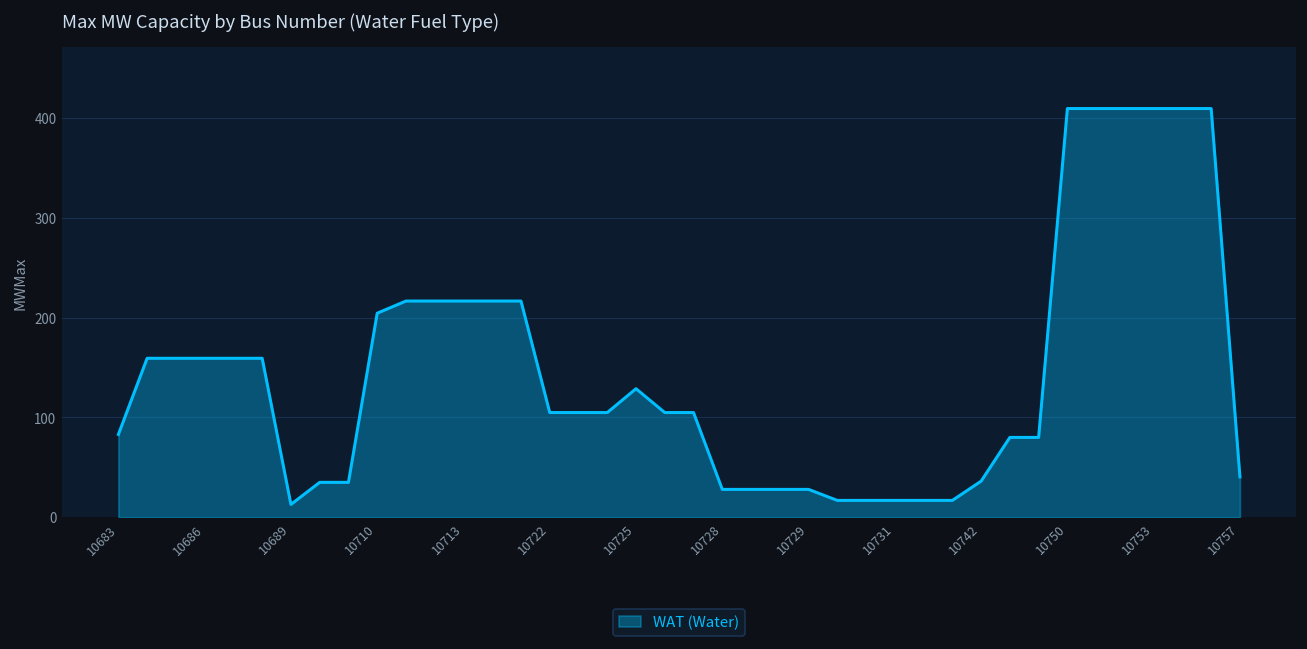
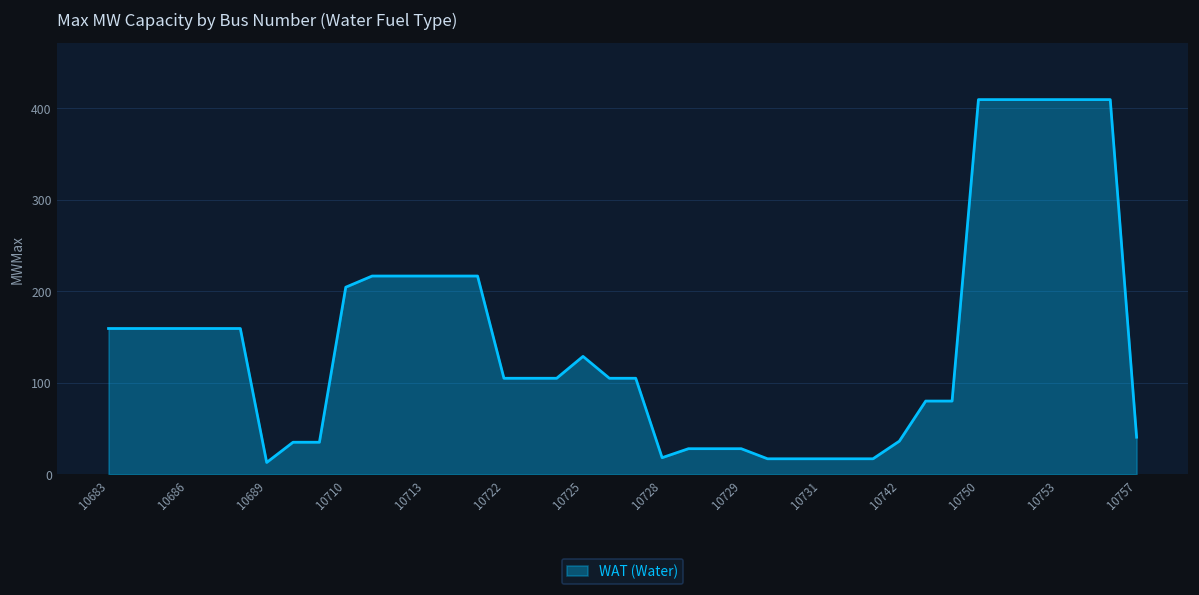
10683: 80 -> 160
10728: 30 -> 20
